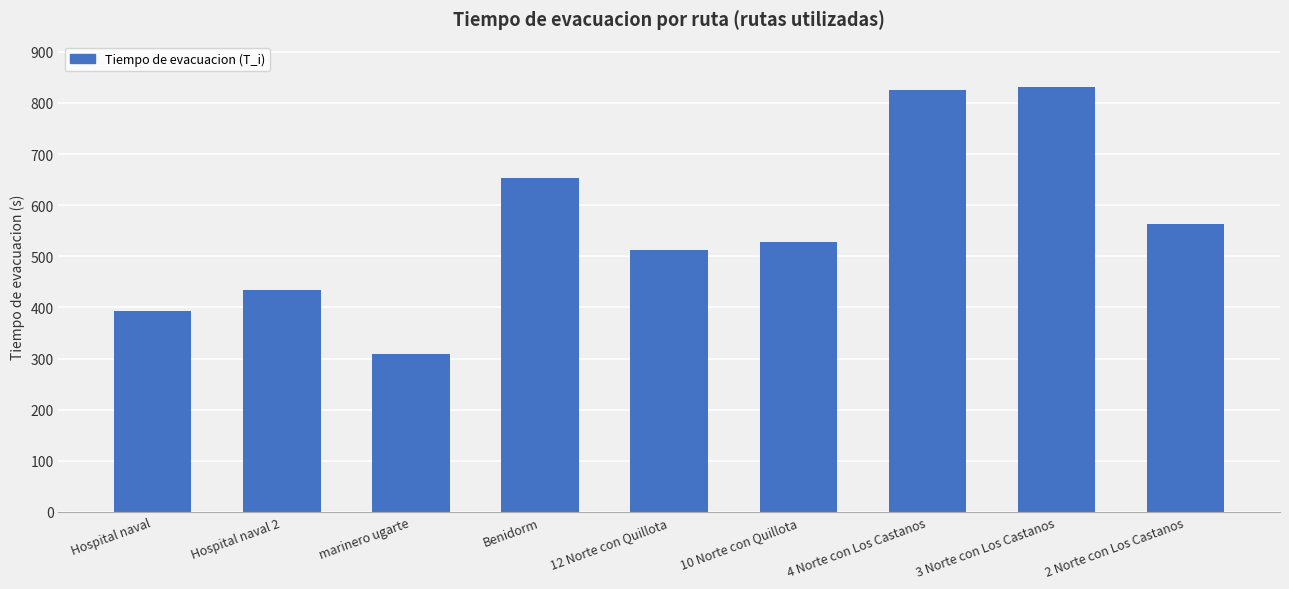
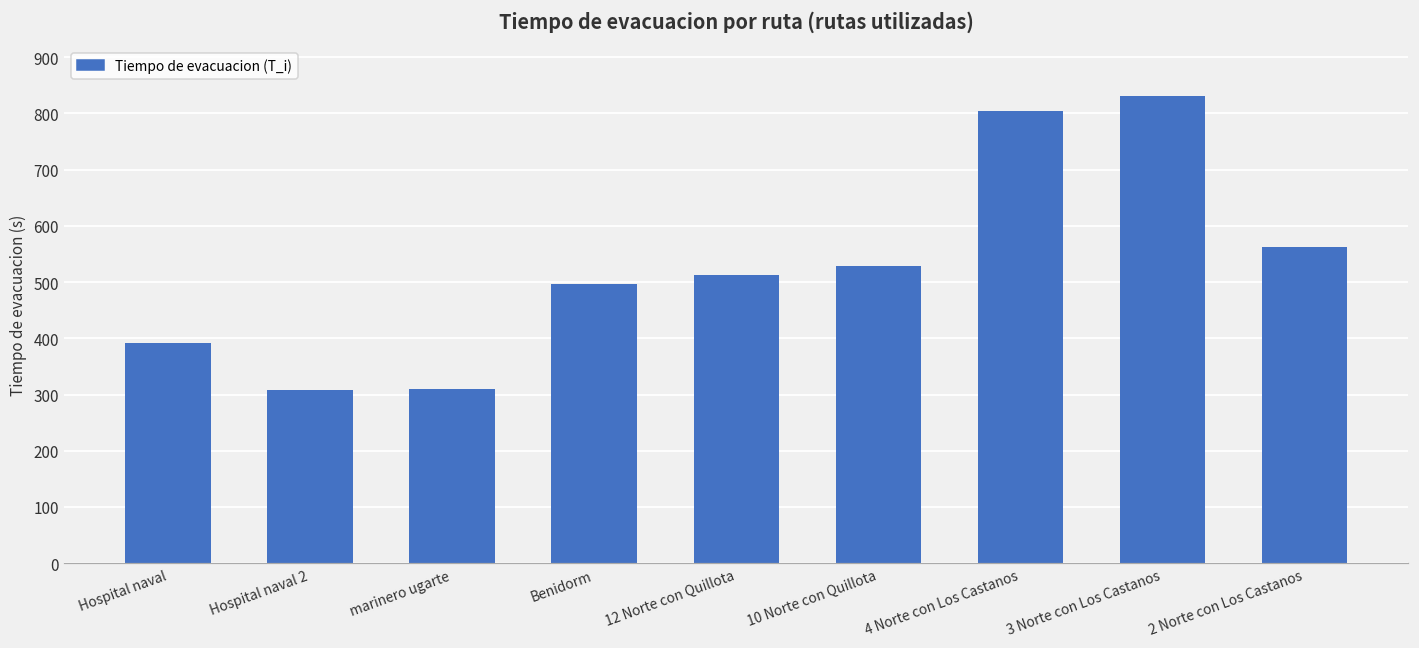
Hospital naval 2: 430 -> 310
Benidorm: 650 -> 500
4 Norte con Los Castanos: 830 -> 800
